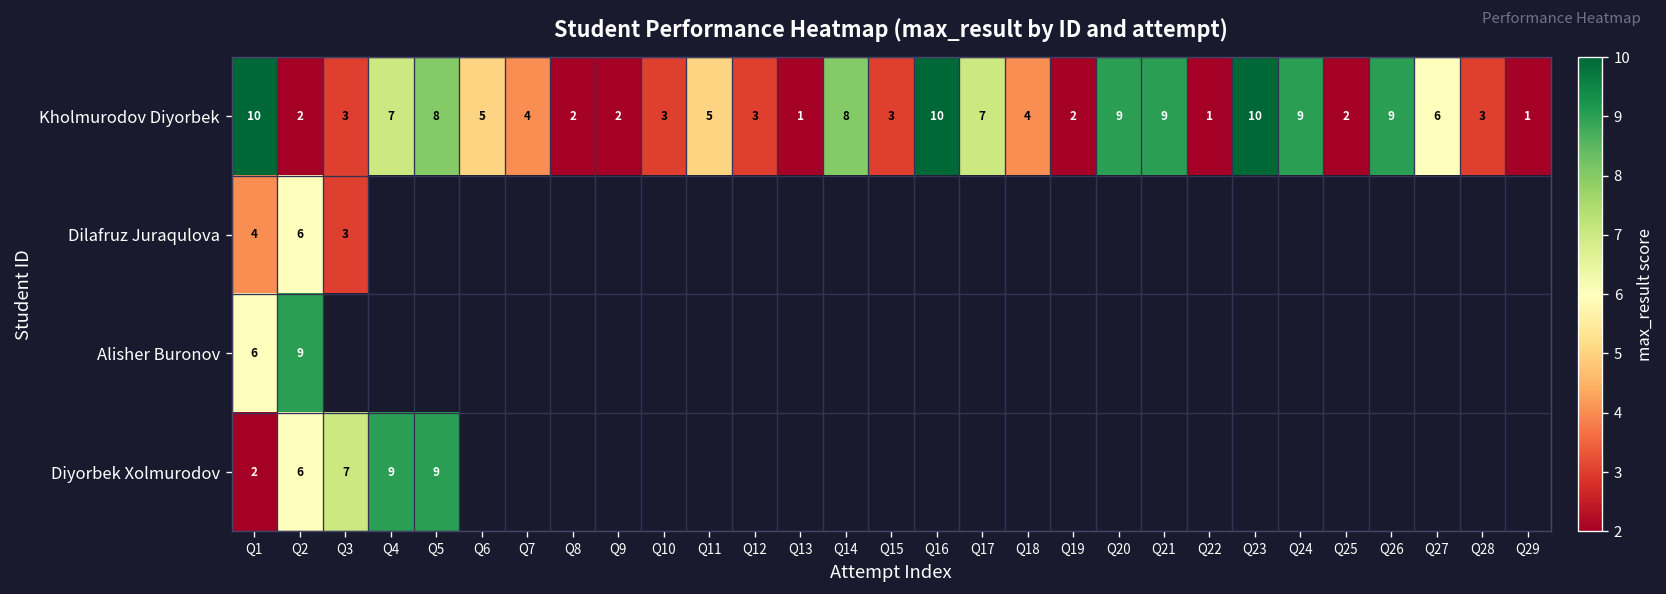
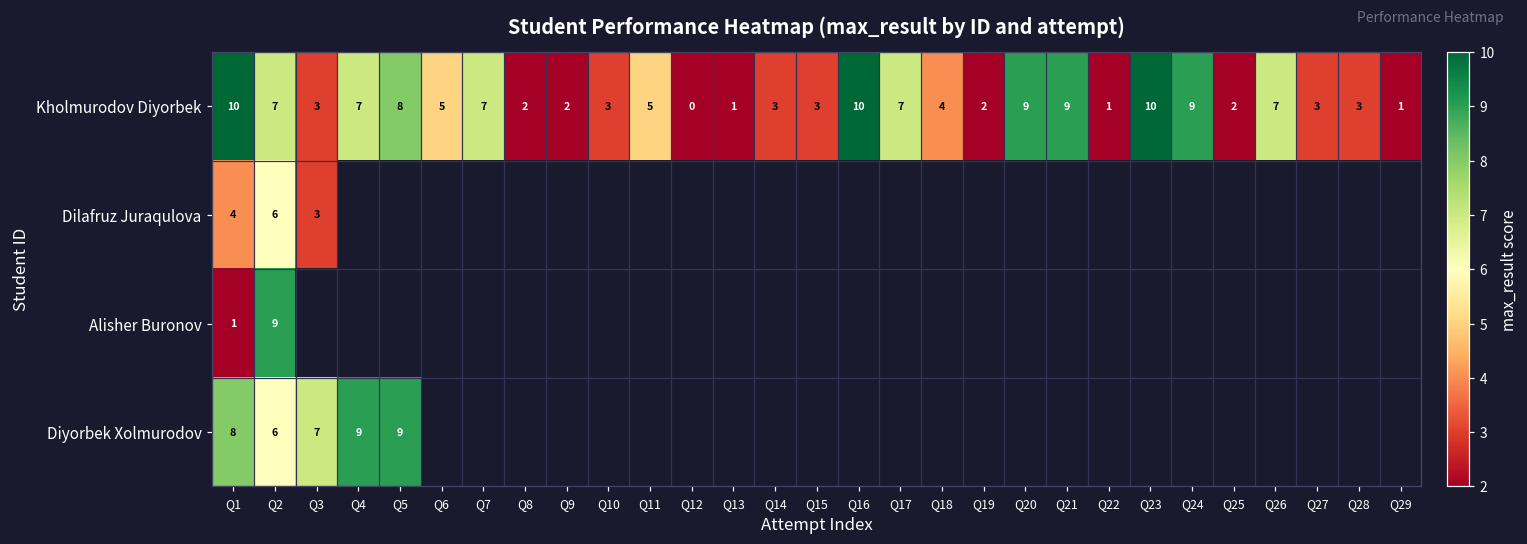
Kholmurodov Diyorbek, Q2: 2 -> 7
Kholmurodov Diyorbek, Q7: 4 -> 7
Kholmurodov Diyorbek, Q12: 3 -> 0
Kholmurodov Diyorbek, Q14: 8 -> 3
Kholmurodov Diyorbek, Q26: 9 -> 7
Kholmurodov Diyorbek, Q27: 6 -> 3
Alisher Buronov, Q1: 6 -> 1
Diyorbek Xolmurodov, Q1: 2 -> 8
